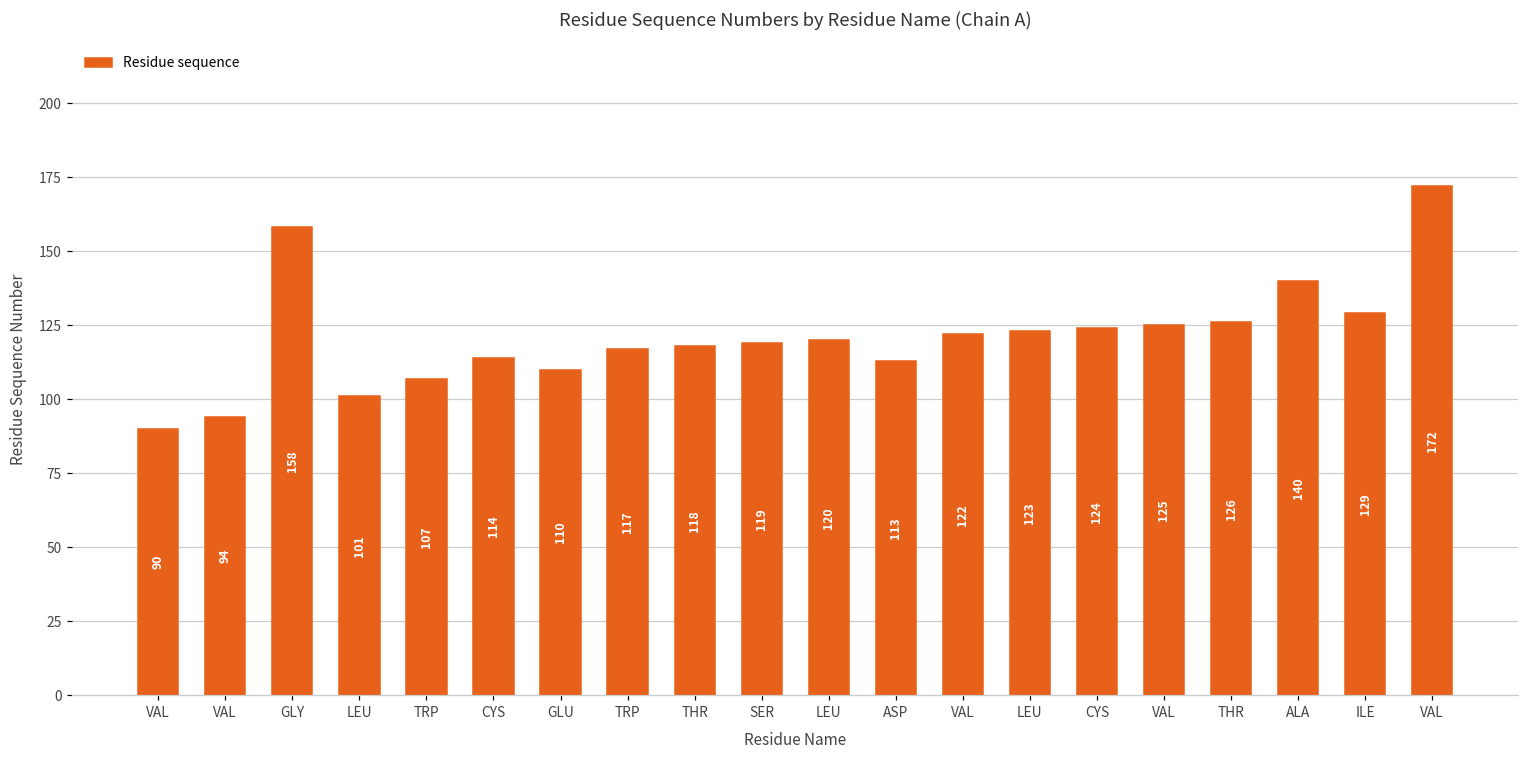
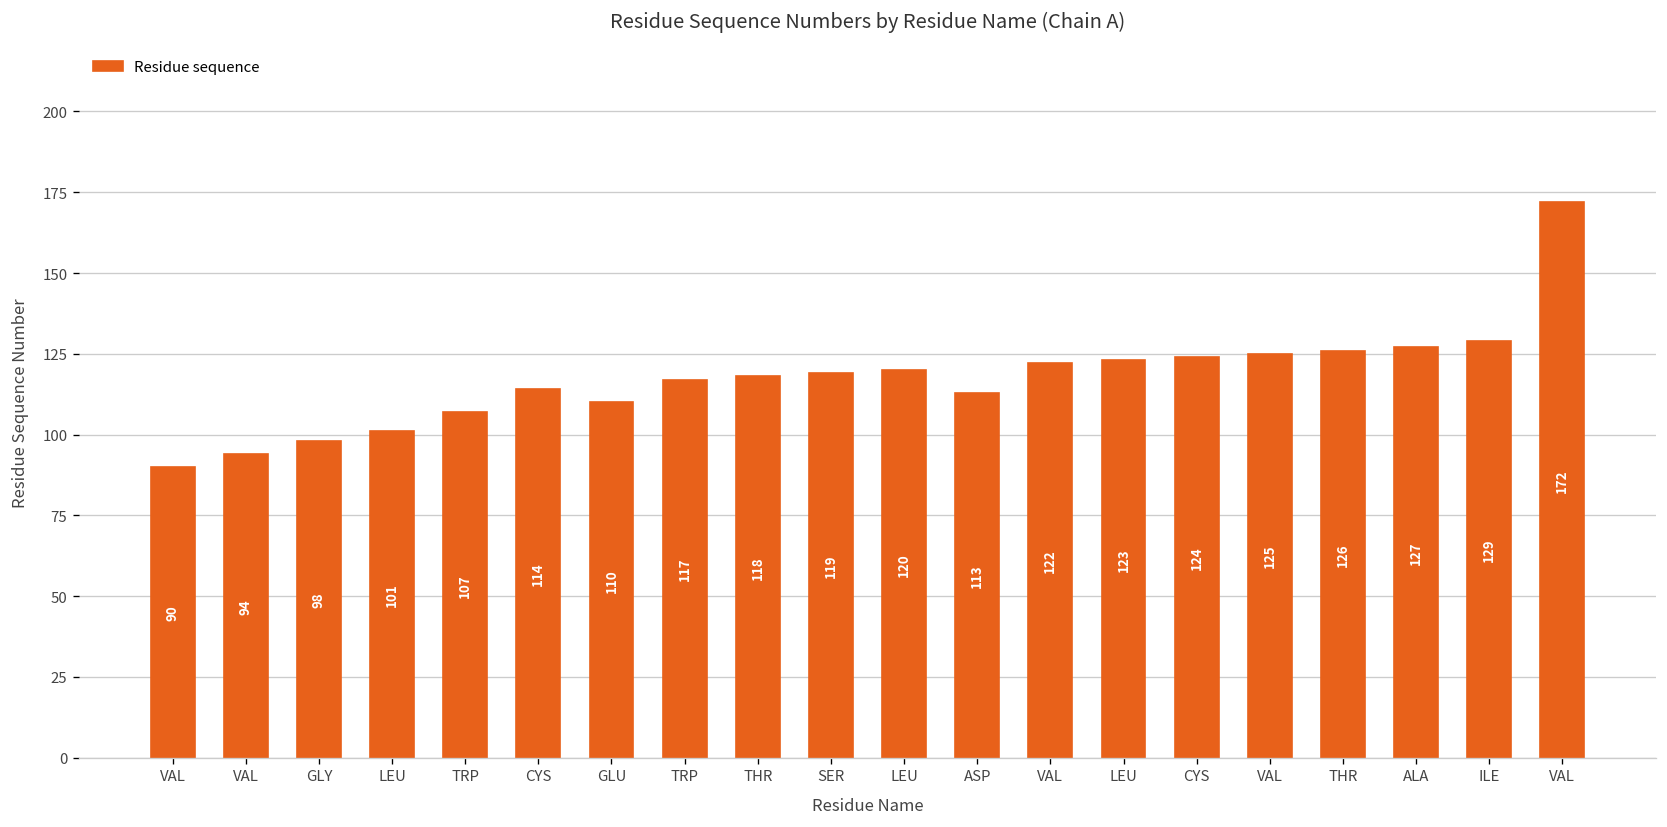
GLY: 158 -> 98
ALA: 140 -> 127
